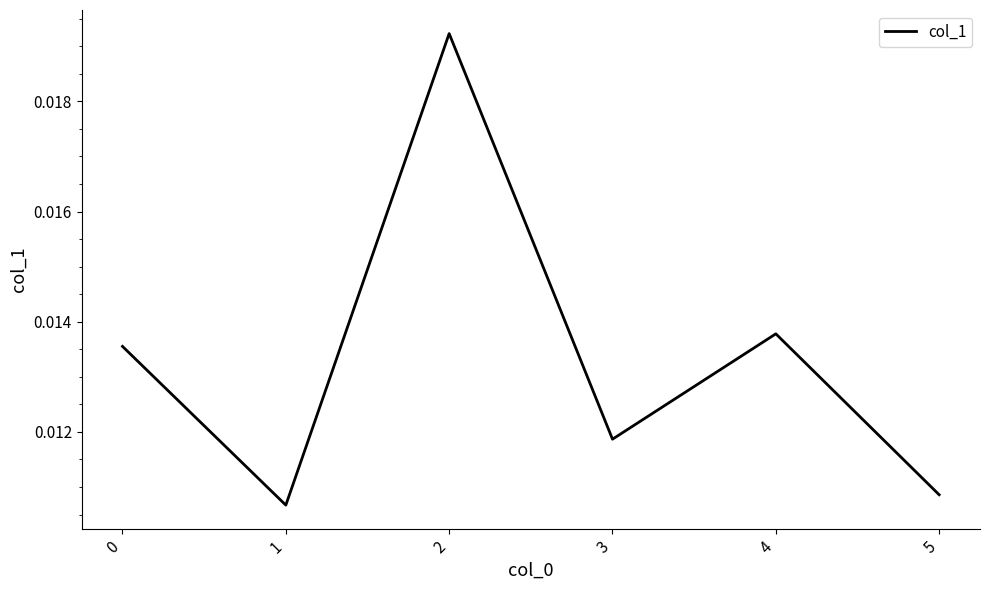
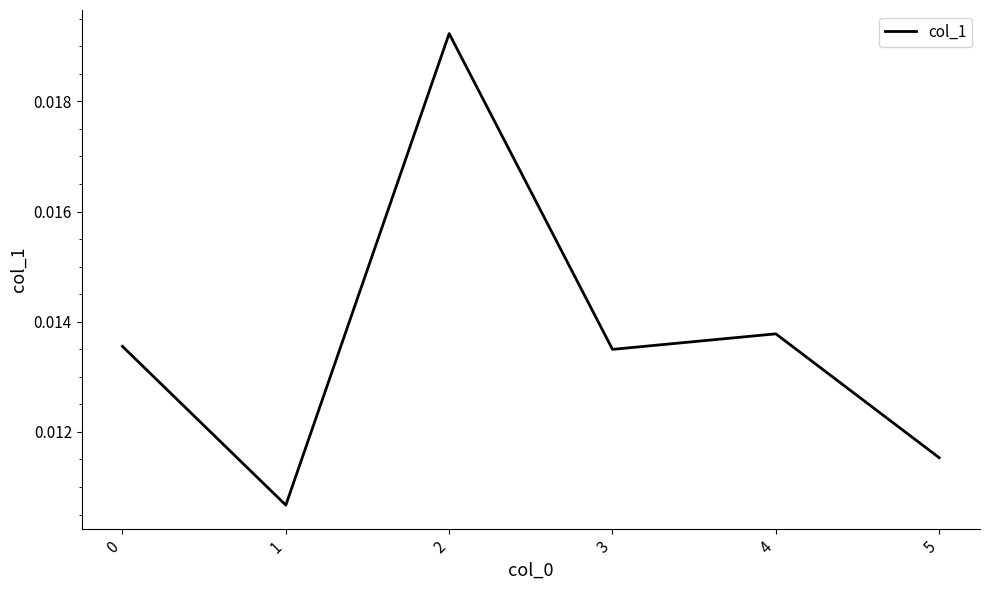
3: 0.0119 -> 0.0135
5: 0.0109 -> 0.0115
